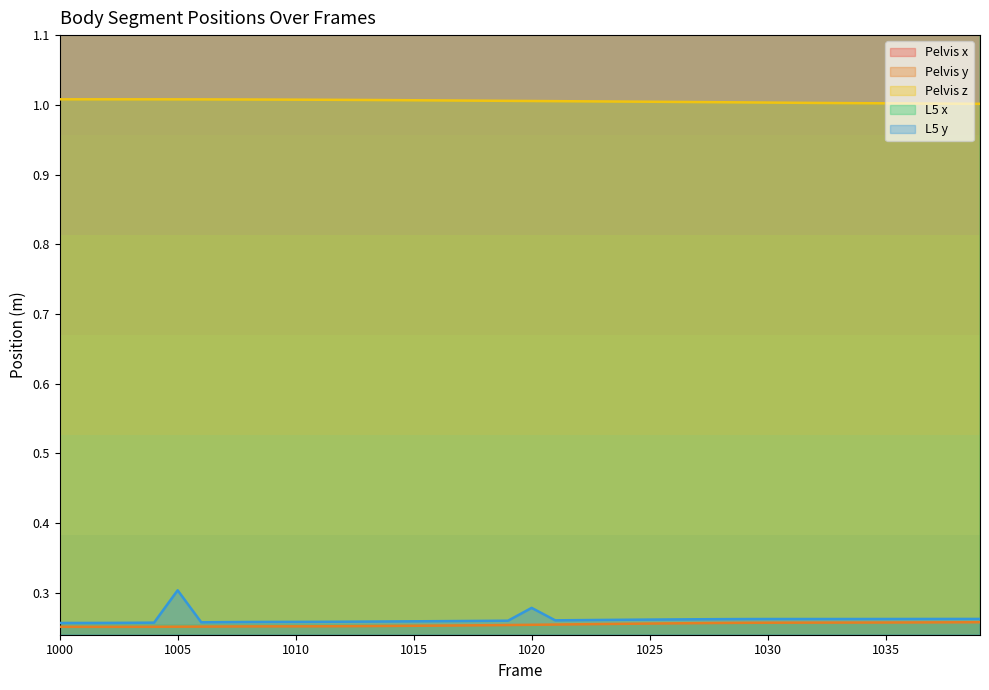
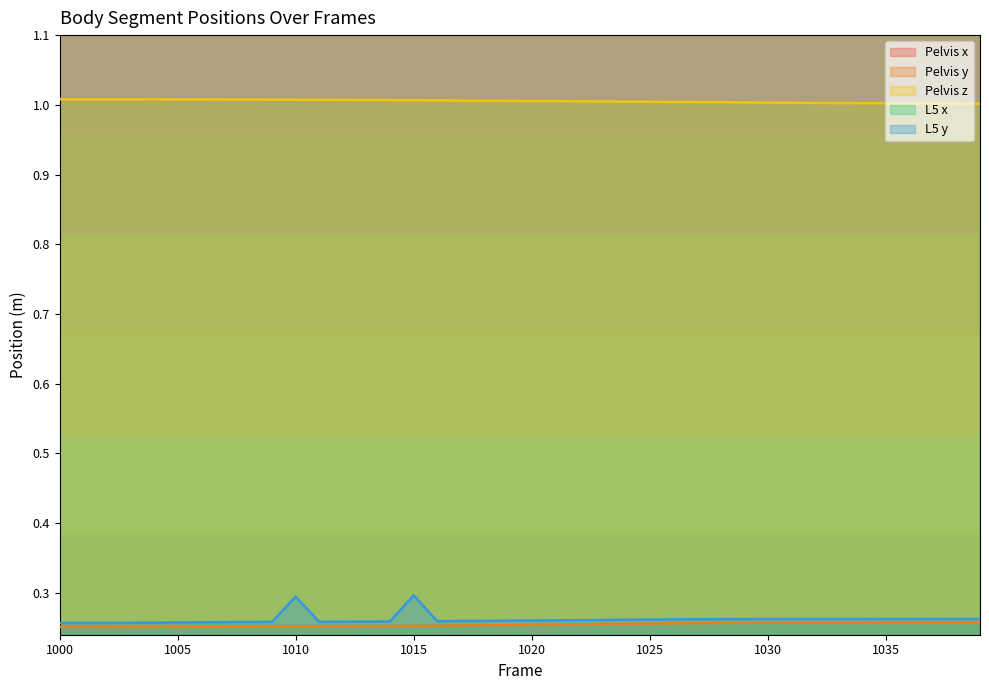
L5 y, 1005: 0.30 -> 0.26
L5 y, 1010: 0.26 -> 0.29
L5 y, 1015: 0.26 -> 0.30
L5 y, 1020: 0.28 -> 0.26
